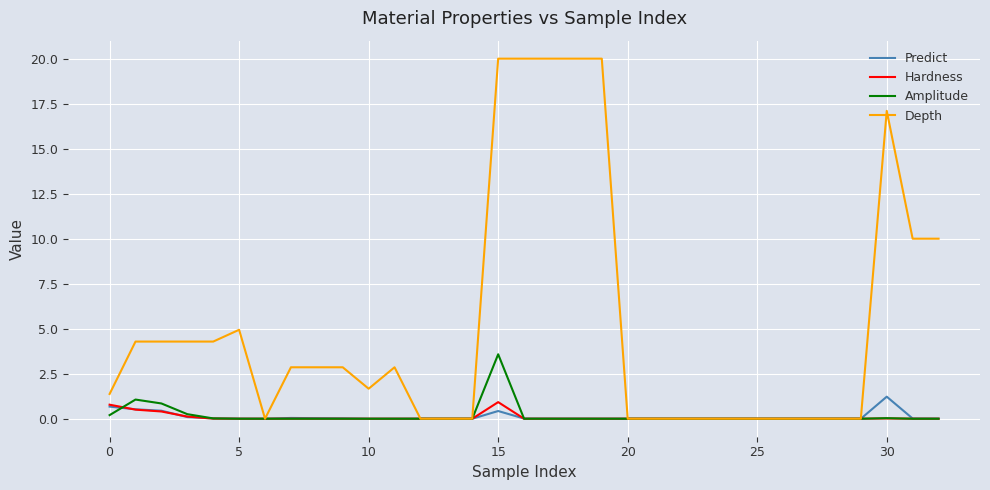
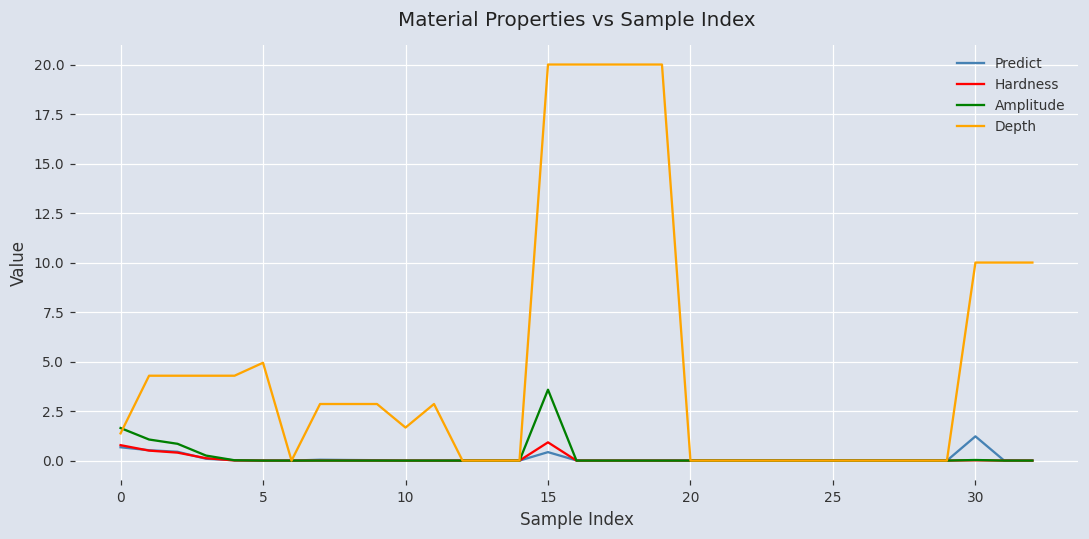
Amplitude, 0: 0.2 -> 1.6
Depth, 30: 17.1 -> 10.0
